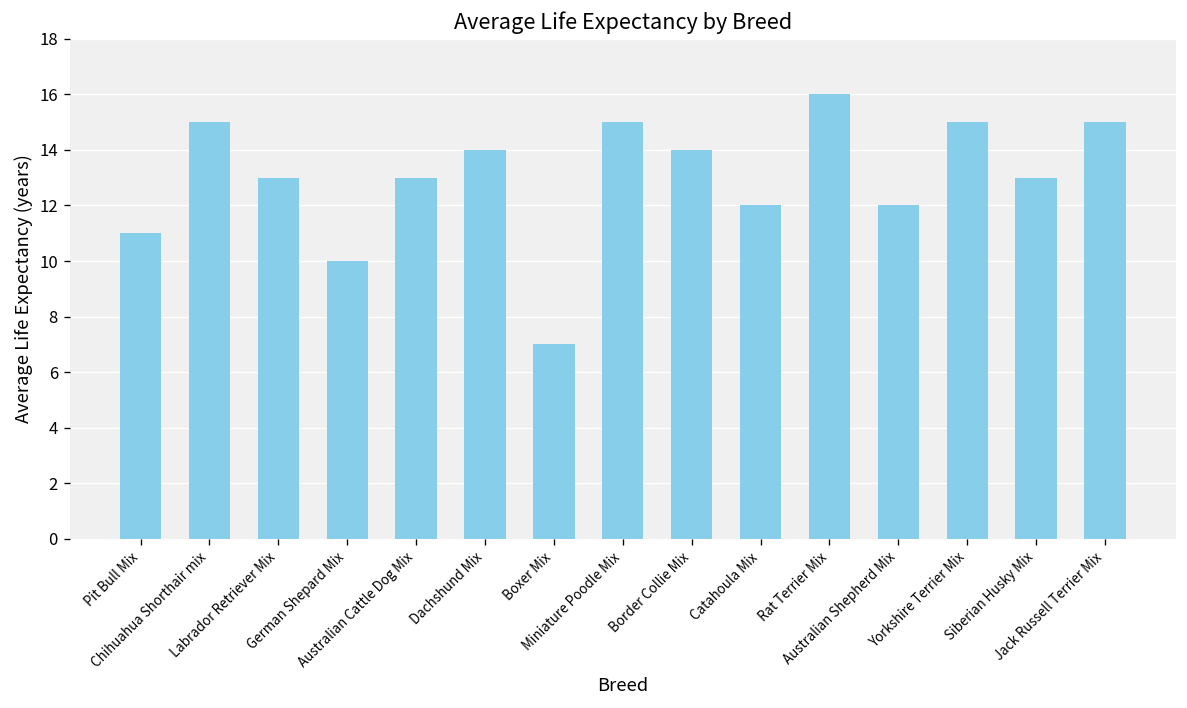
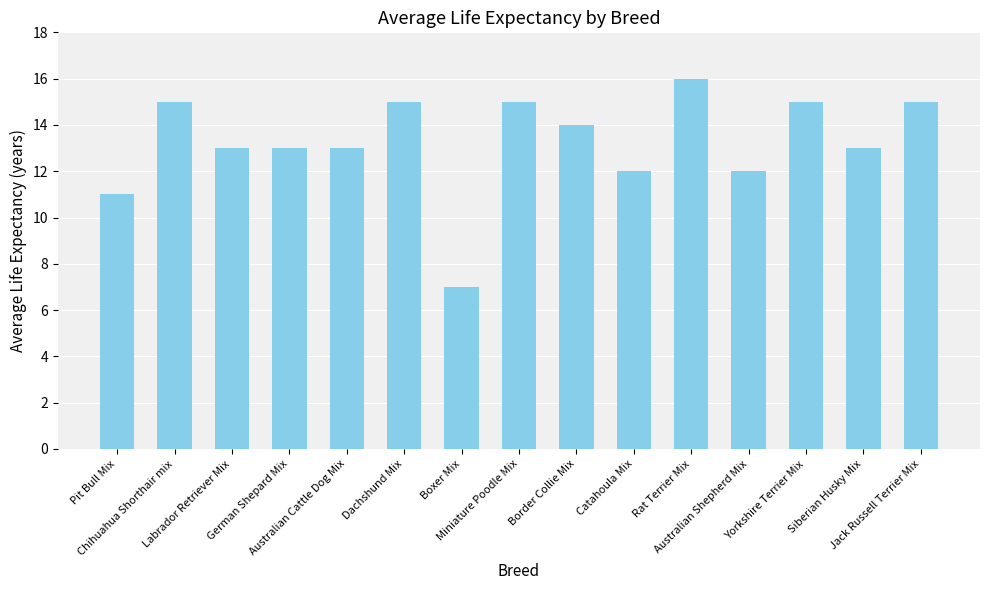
German Shepard Mix: 10 -> 13
Dachshund Mix: 14 -> 15
